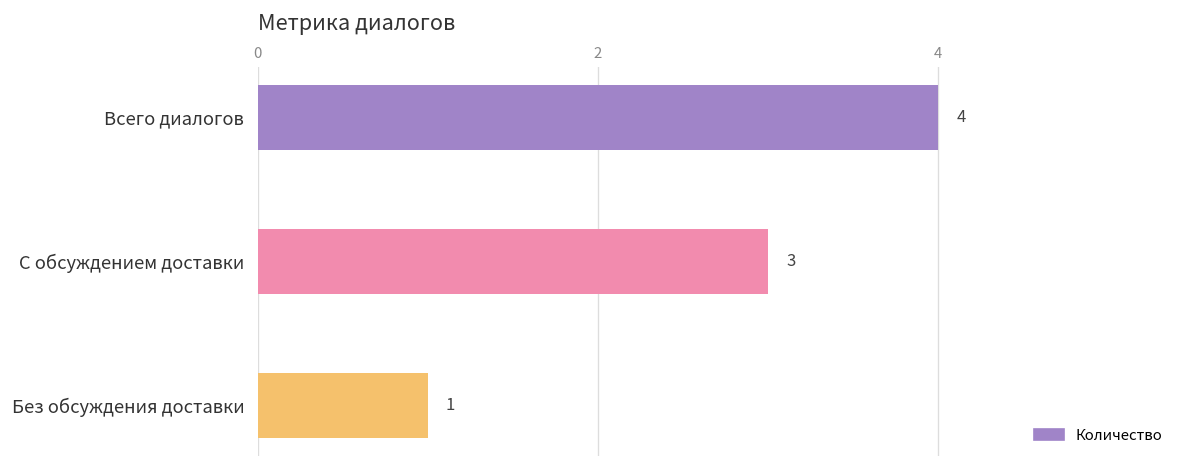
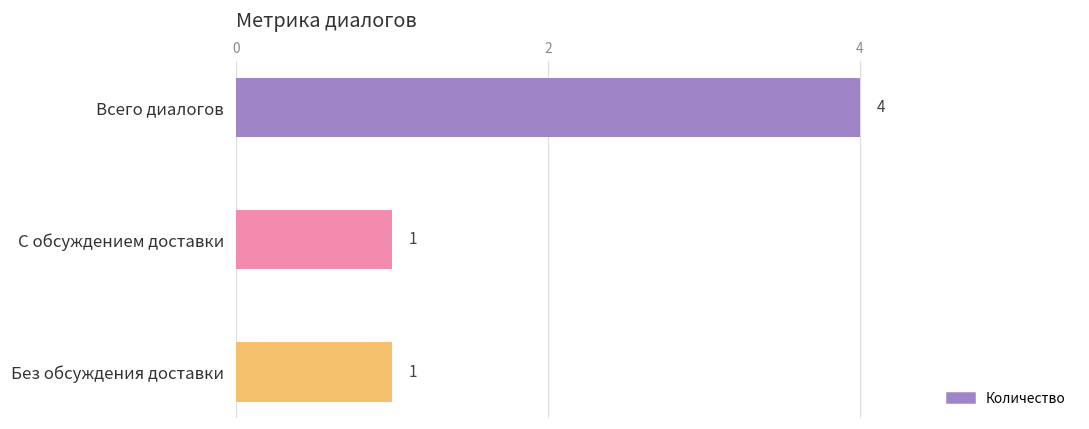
С обсуждением доставки: 3 -> 1
